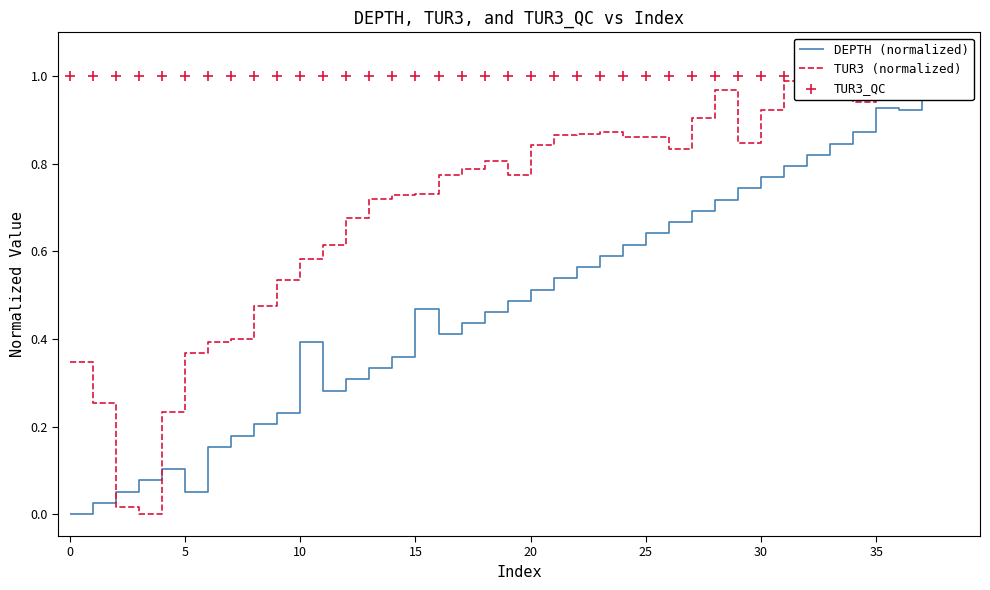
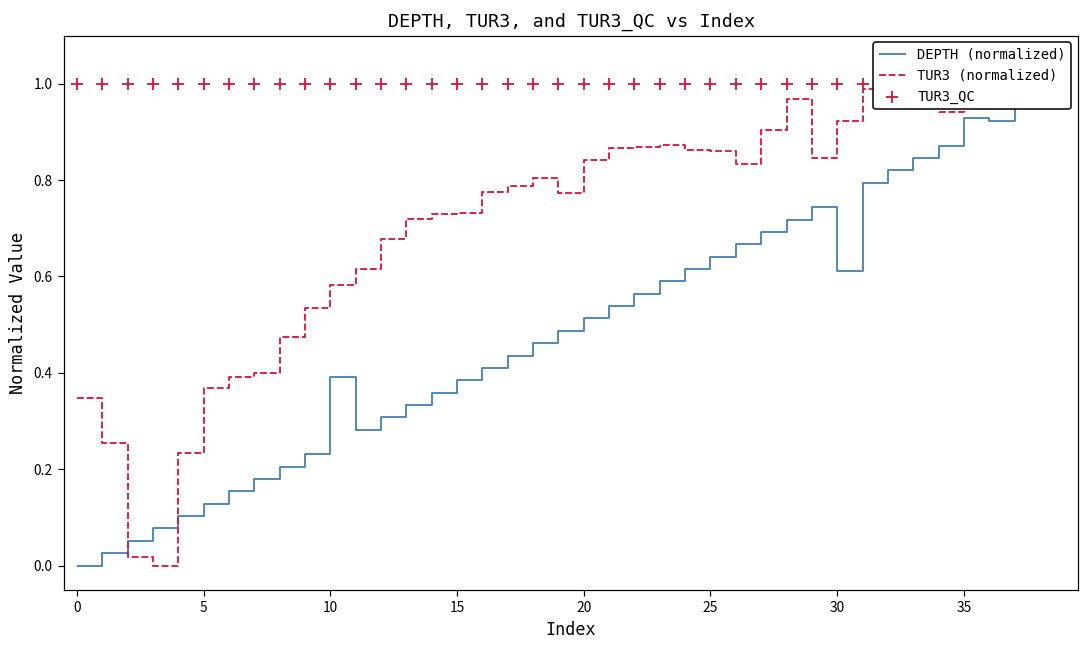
DEPTH (normalized), 5: 0.05 -> 0.13
DEPTH (normalized), 15: 0.47 -> 0.38
DEPTH (normalized), 30: 0.77 -> 0.61
